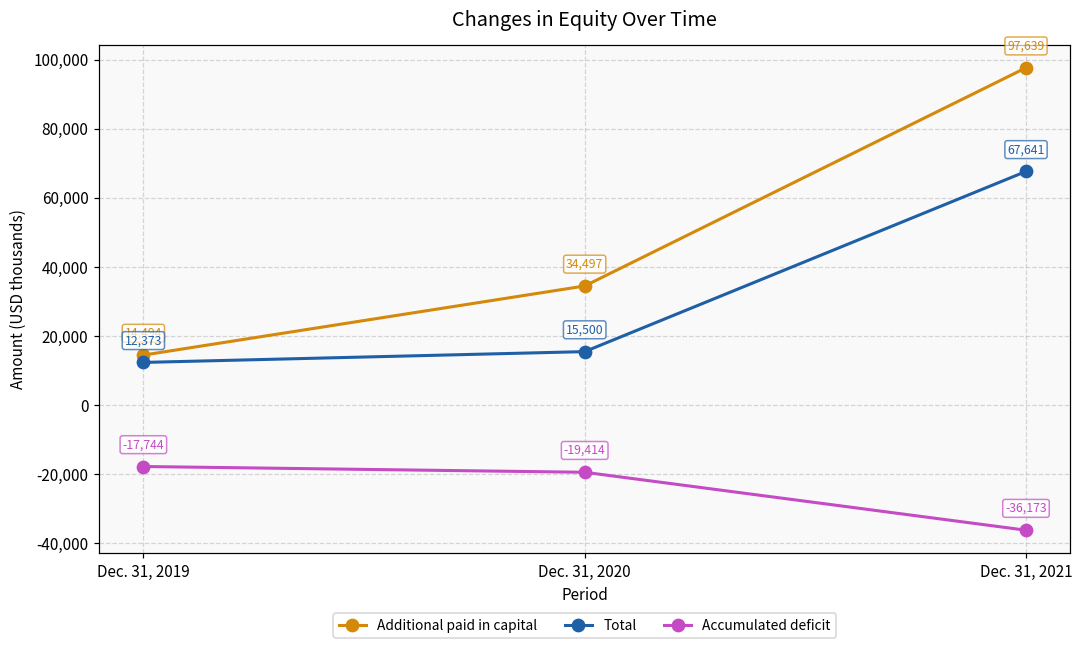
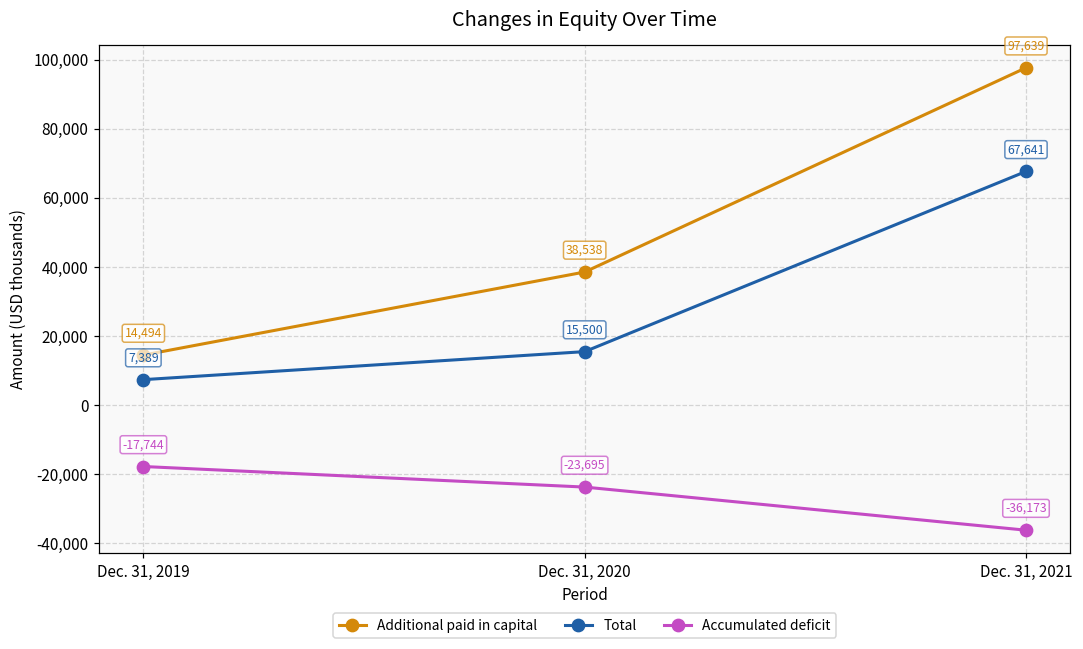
Total, Dec. 31, 2019: 12,373 -> 7,389
Additional paid in capital, Dec. 31, 2020: 34,497 -> 38,538
Accumulated deficit, Dec. 31, 2020: -19,414 -> -23,695
